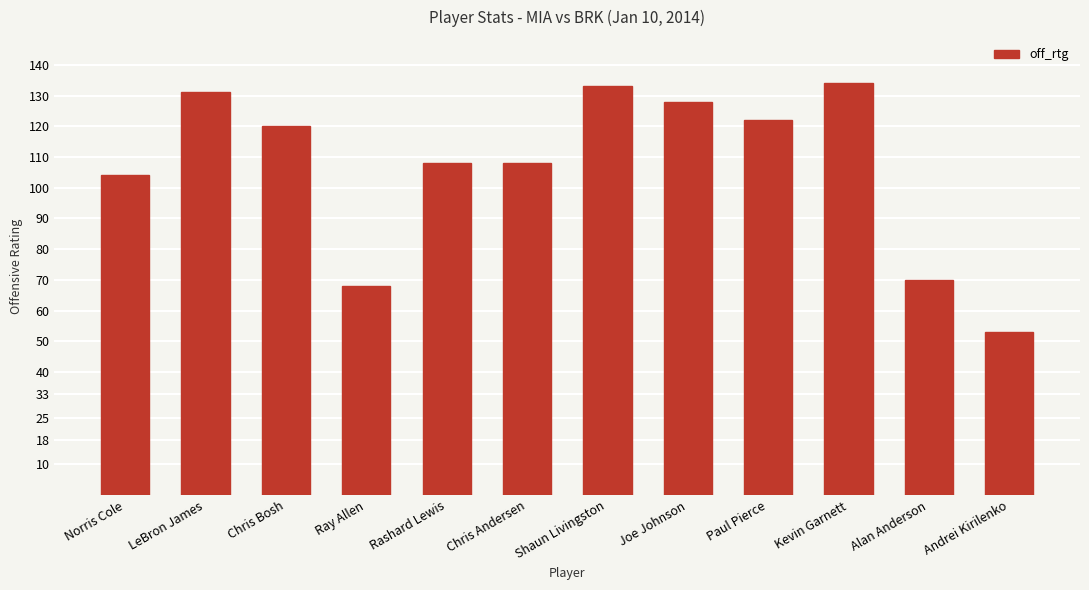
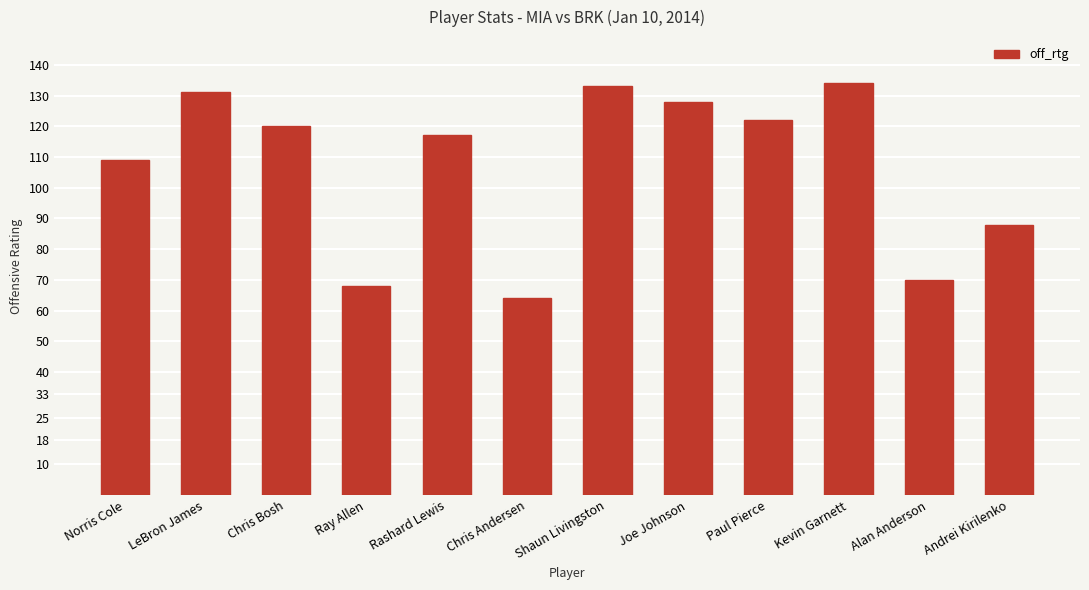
Norris Cole: 104 -> 109
Rashard Lewis: 108 -> 117
Chris Andersen: 108 -> 64
Andrei Kirilenko: 53 -> 88
